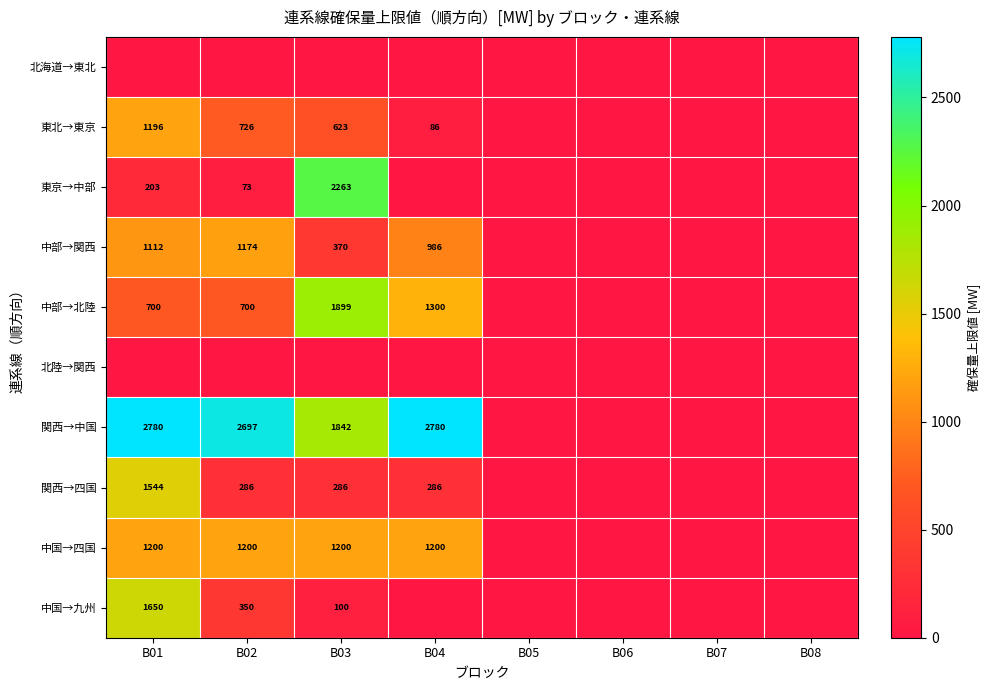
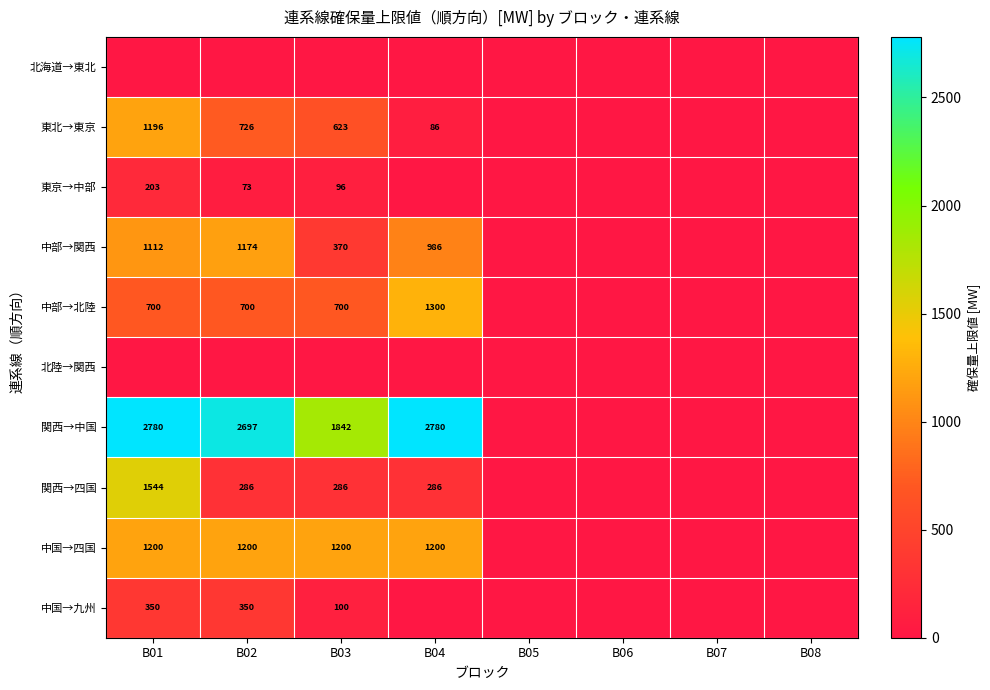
東京→中部, B03: 2263 -> 96
中部→北陸, B03: 1899 -> 700
中国→九州, B01: 1650 -> 350
